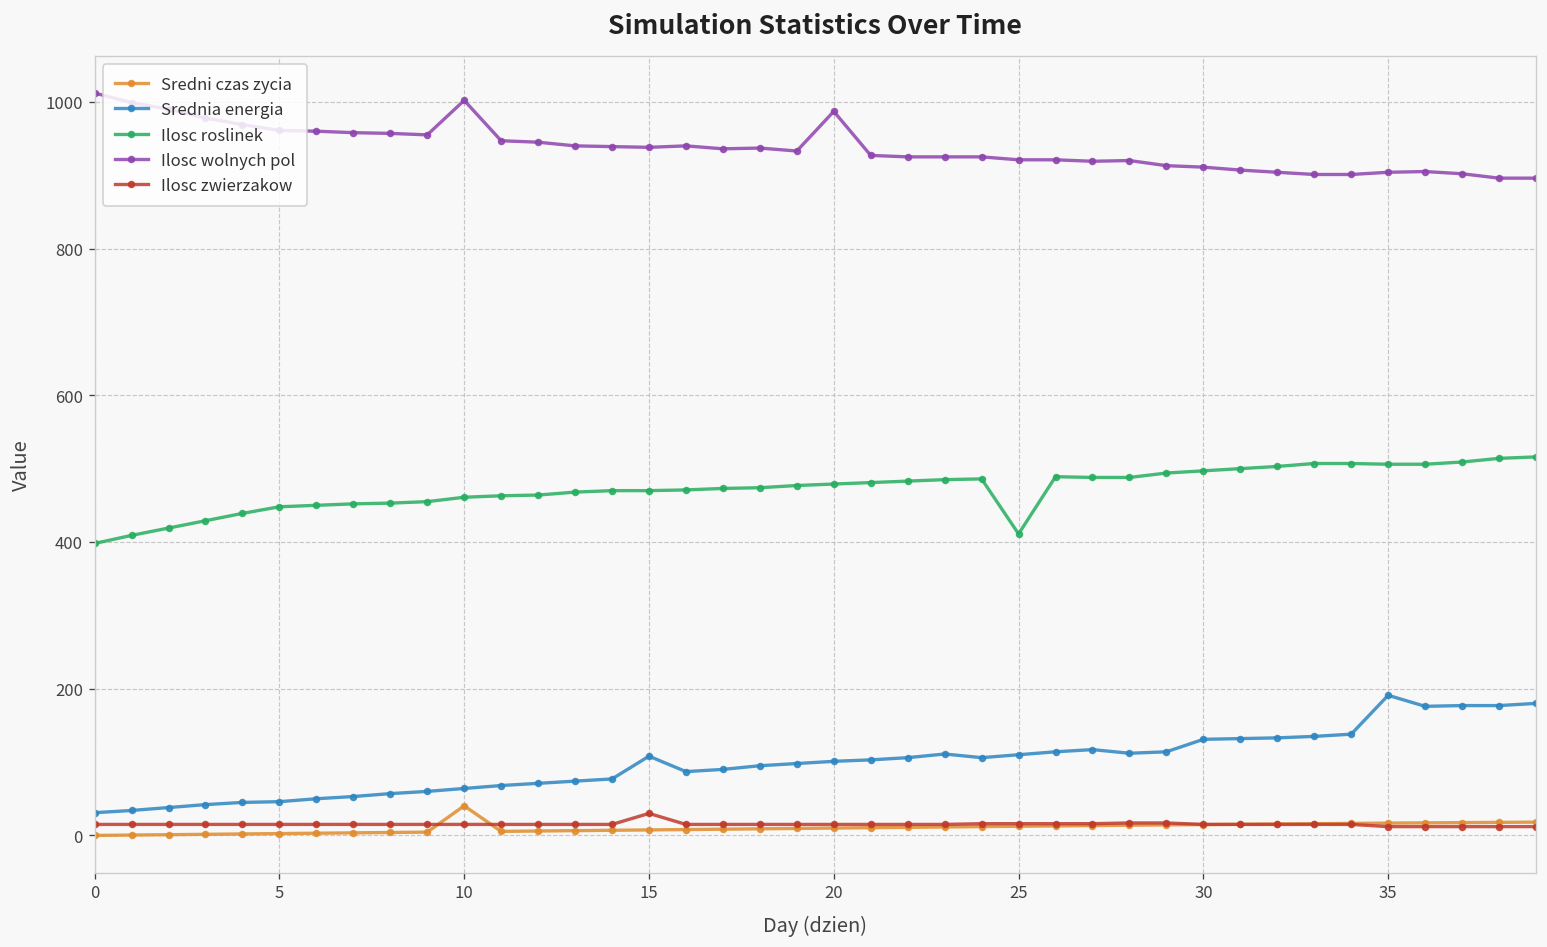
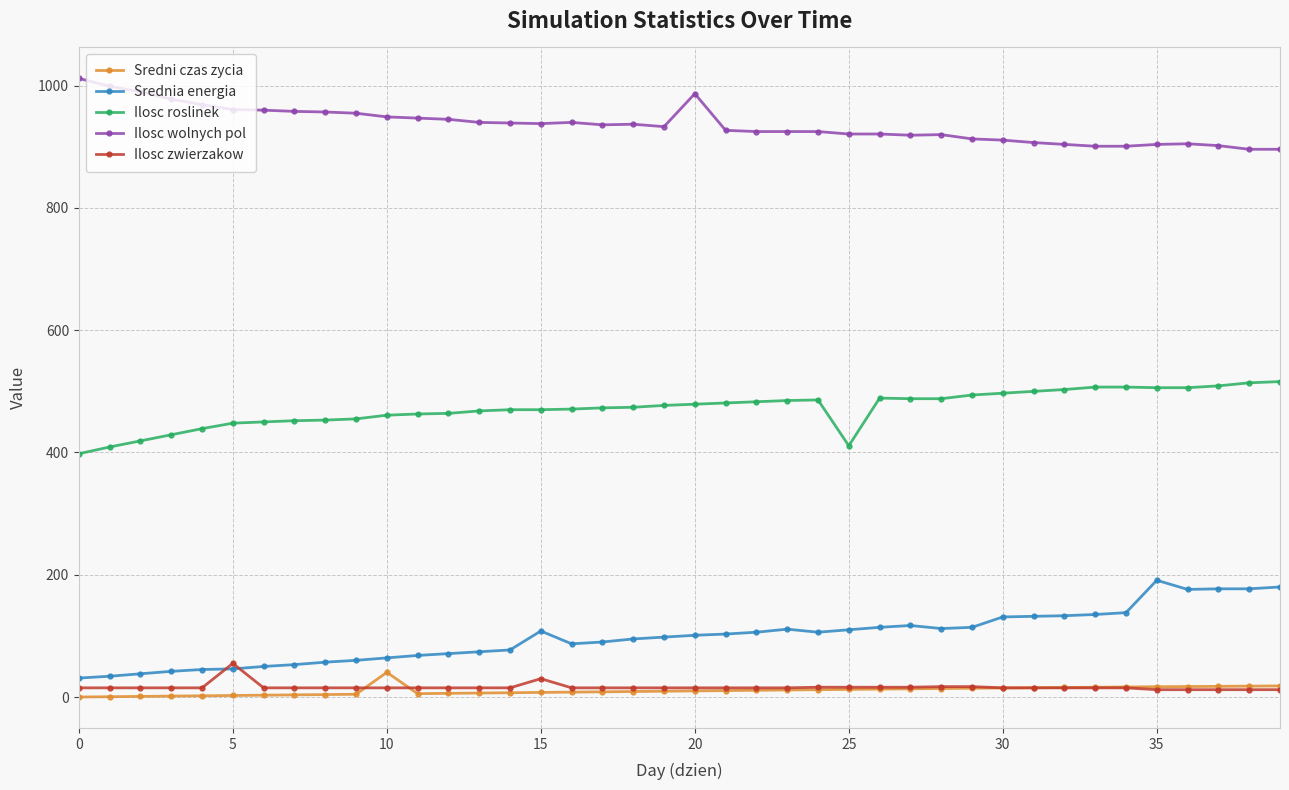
Ilosc zwierzakow, 5: 20 -> 60
Ilosc wolnych pol, 10: 1000 -> 950
